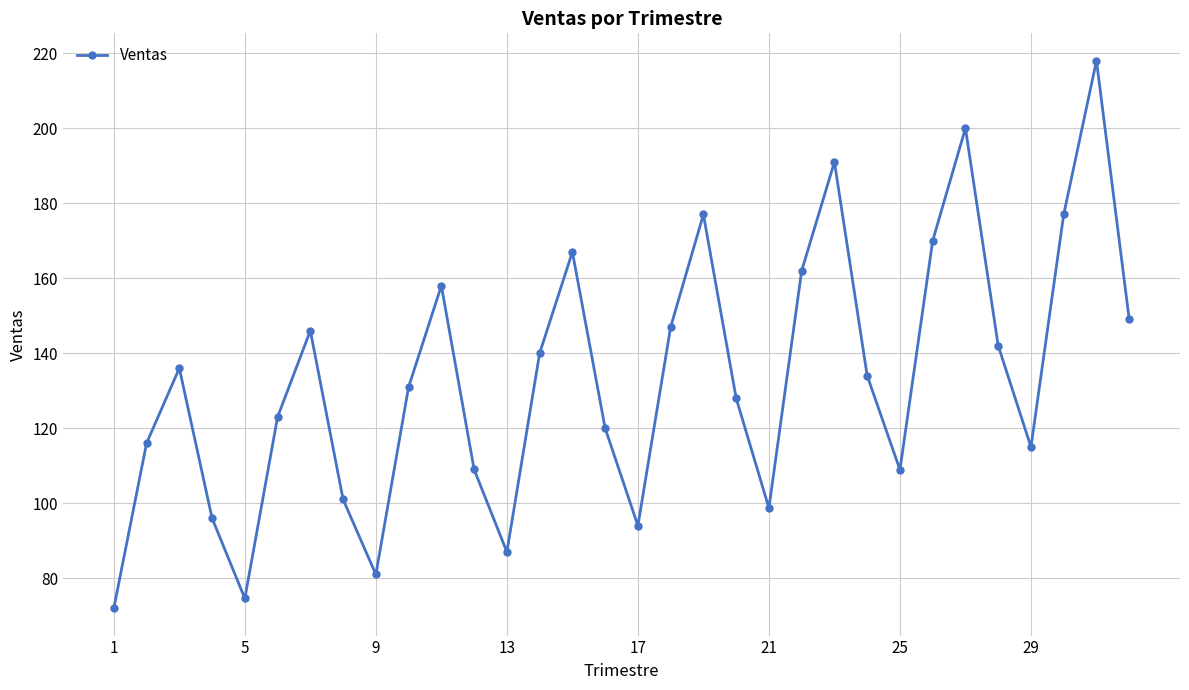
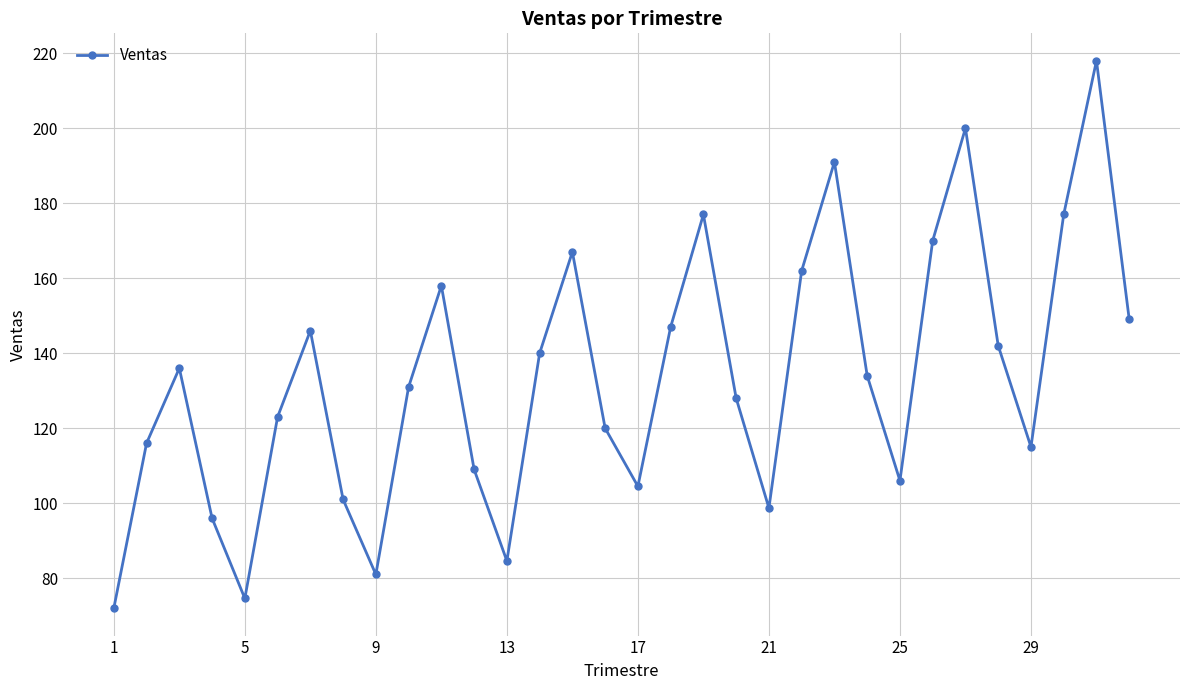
13: 87 -> 85
17: 94 -> 105
25: 109 -> 106
